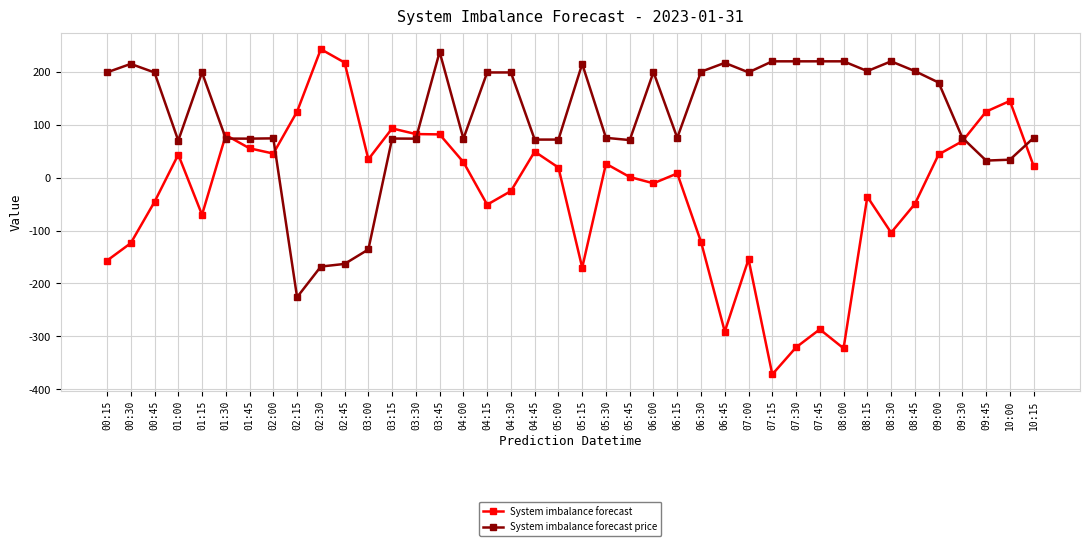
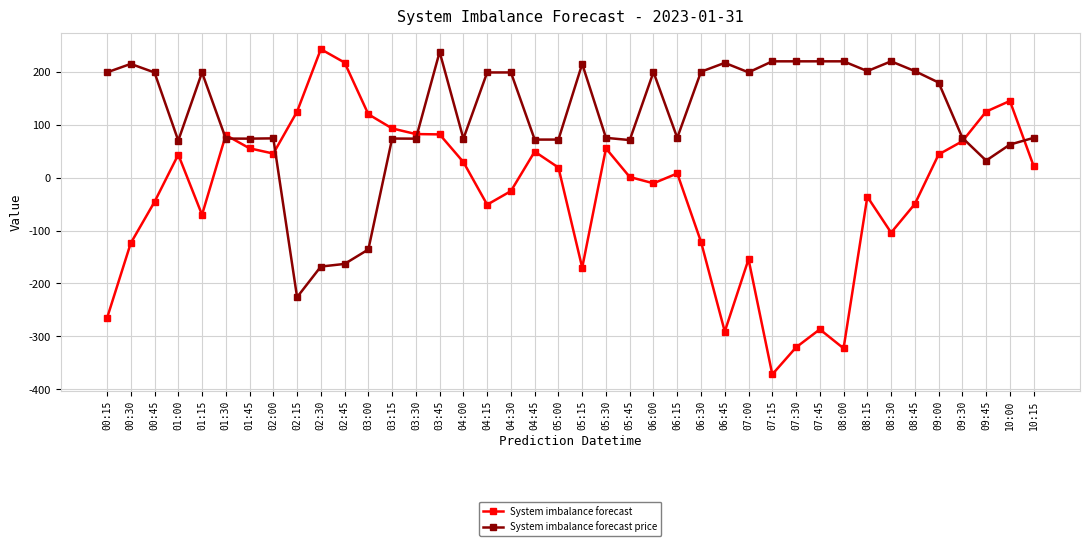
System imbalance forecast, 00:15: -160 -> -270
System imbalance forecast, 03:00: 30 -> 120
System imbalance forecast, 05:30: 30 -> 60
System imbalance forecast price, 10:00: 30 -> 60
